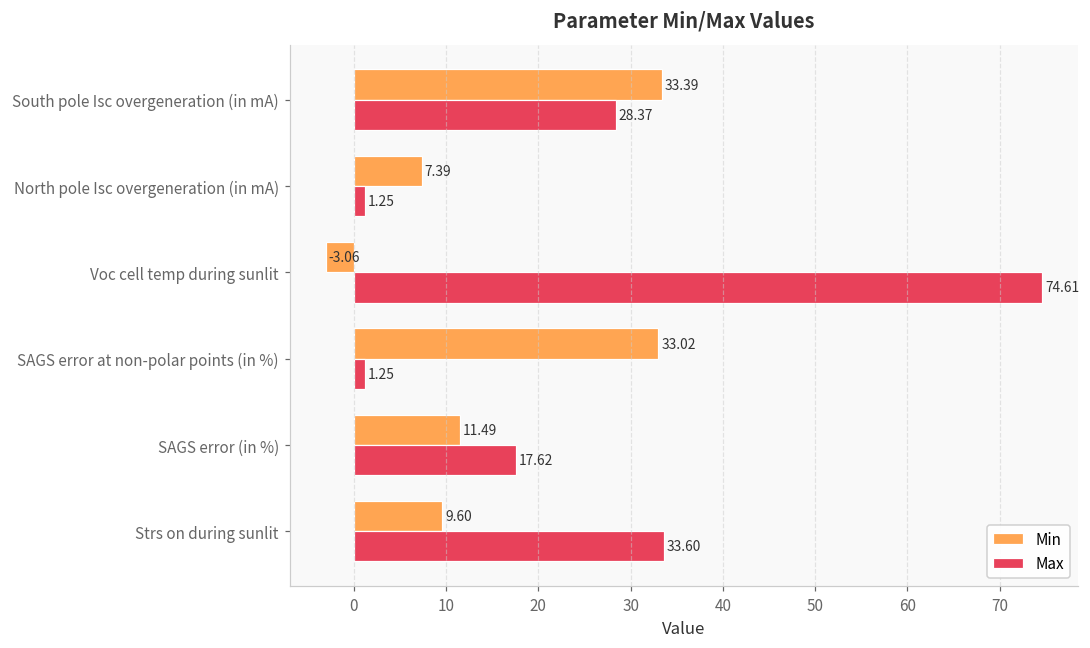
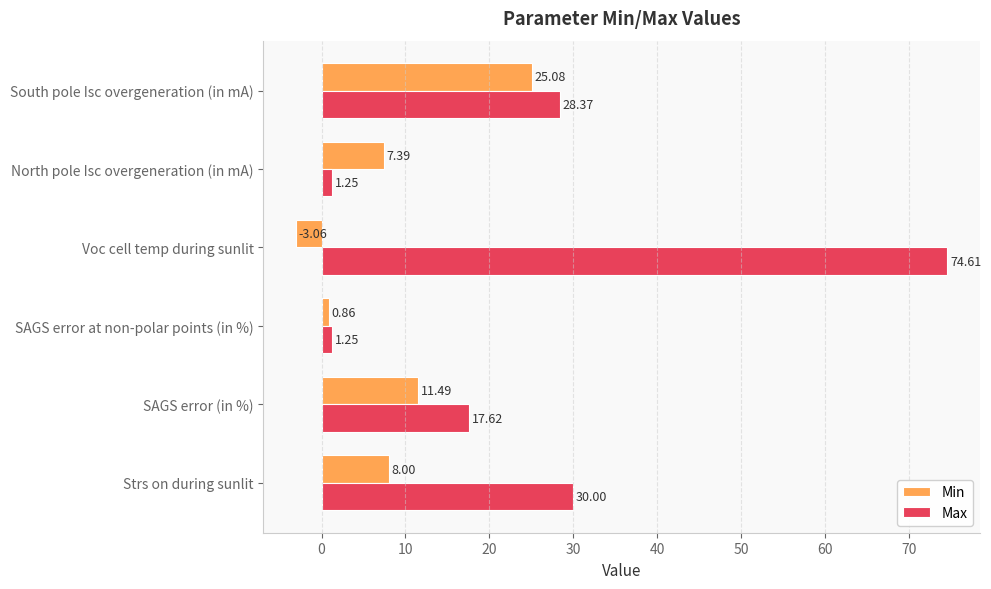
Min, South pole Isc overgeneration (in mA): 33.39 -> 25.08
Min, SAGS error at non-polar points (in %): 33.02 -> 0.86
Min, Strs on during sunlit: 9.60 -> 8.00
Max, Strs on during sunlit: 33.60 -> 30.00
